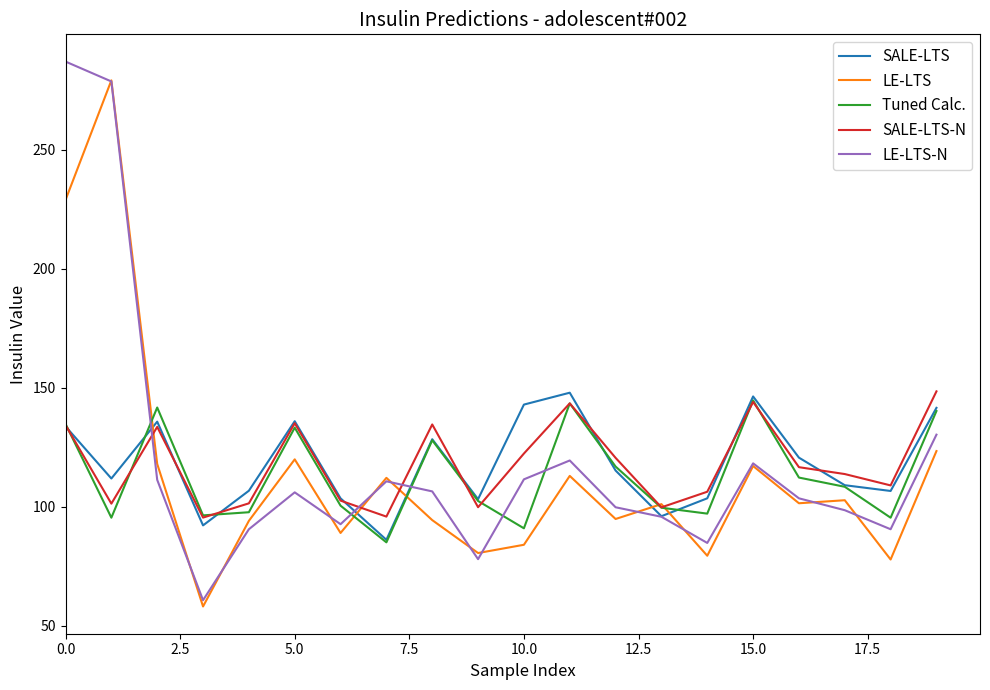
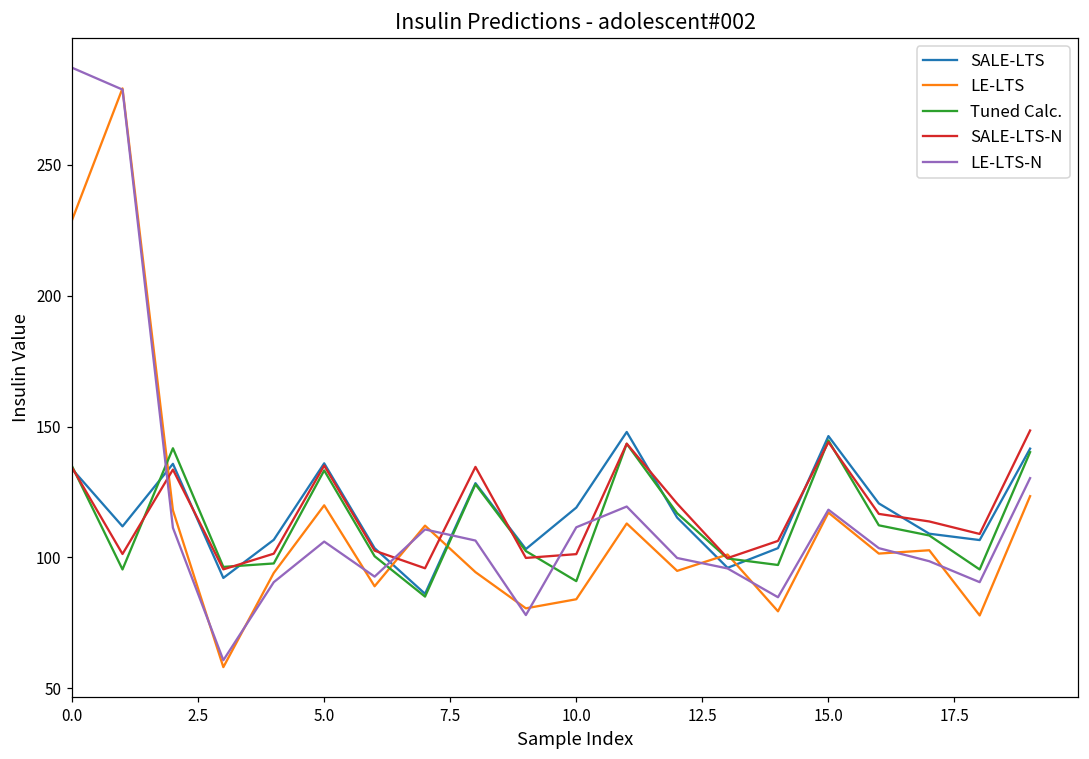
SALE-LTS, 10.0: 143 -> 119
SALE-LTS-N, 10.0: 122 -> 101
